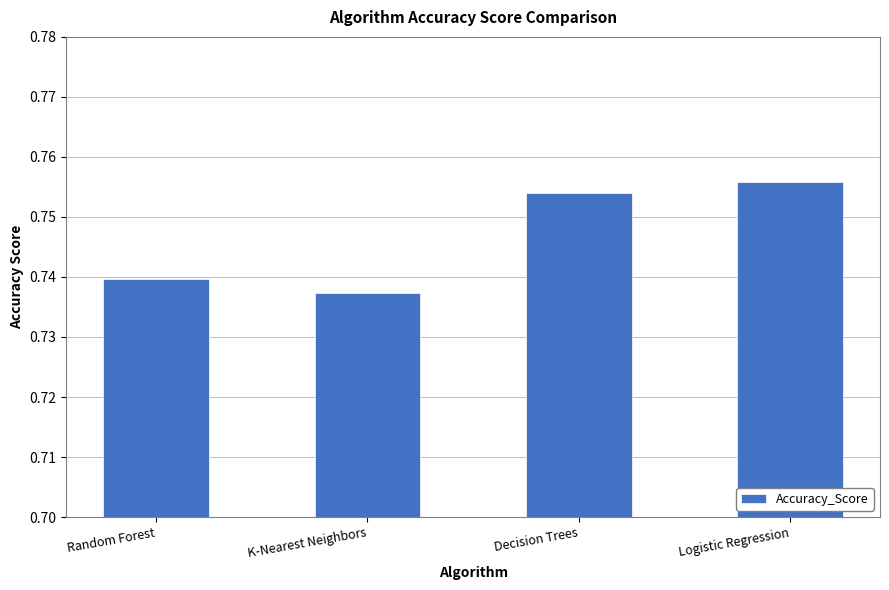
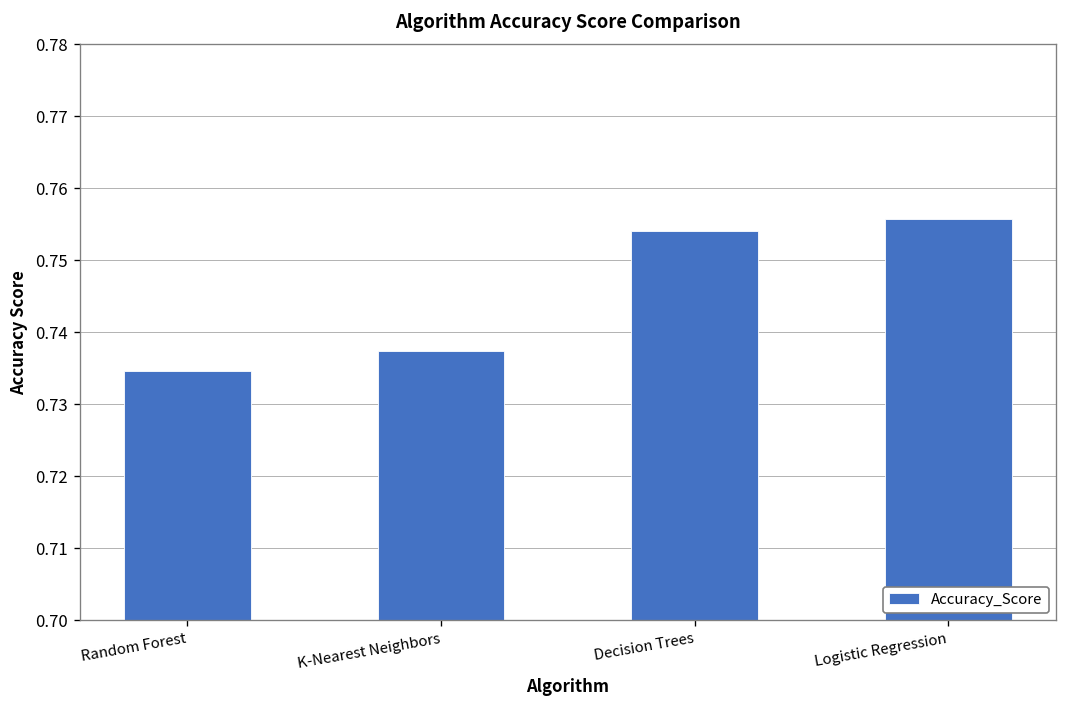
Random Forest: 0.740 -> 0.735
